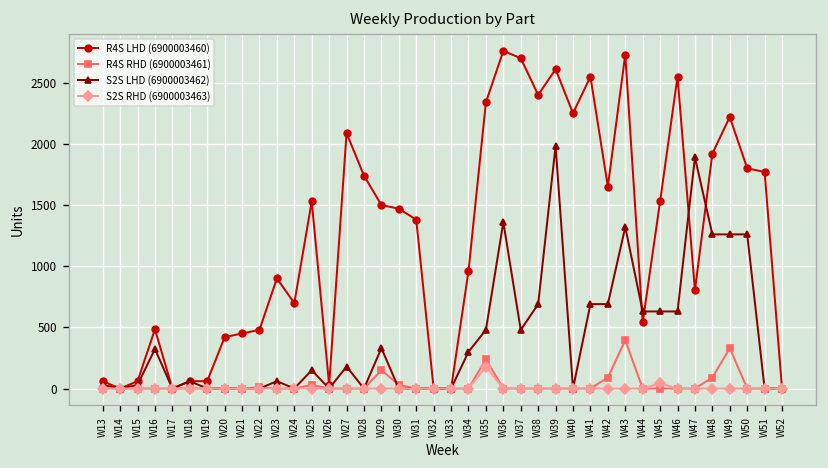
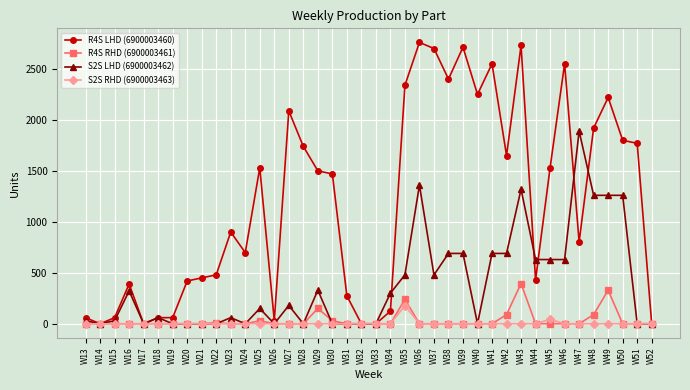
R4S LHD (6900003460), W16: 480 -> 390
R4S LHD (6900003460), W31: 1380 -> 270
R4S LHD (6900003460), W34: 960 -> 120
R4S LHD (6900003460), W39: 2610 -> 2710
S2S LHD (6900003462), W39: 1980 -> 690
R4S LHD (6900003460), W44: 540 -> 430
